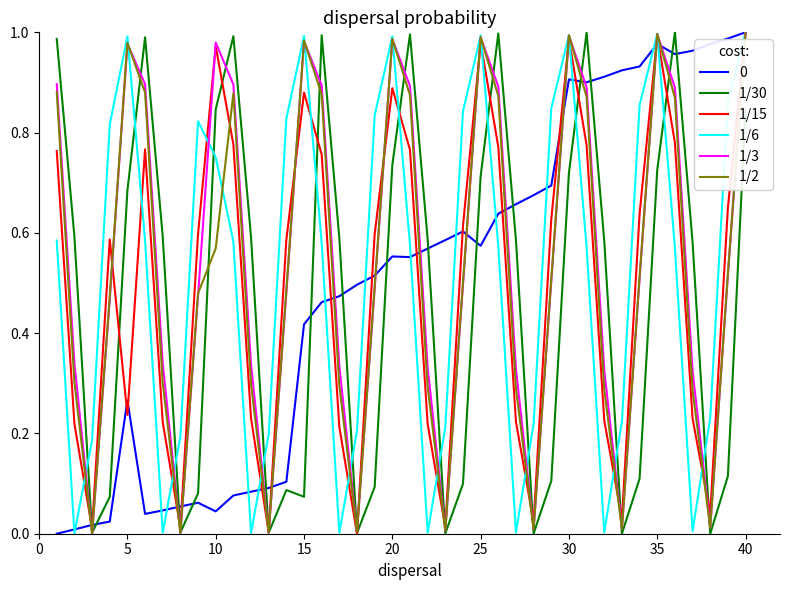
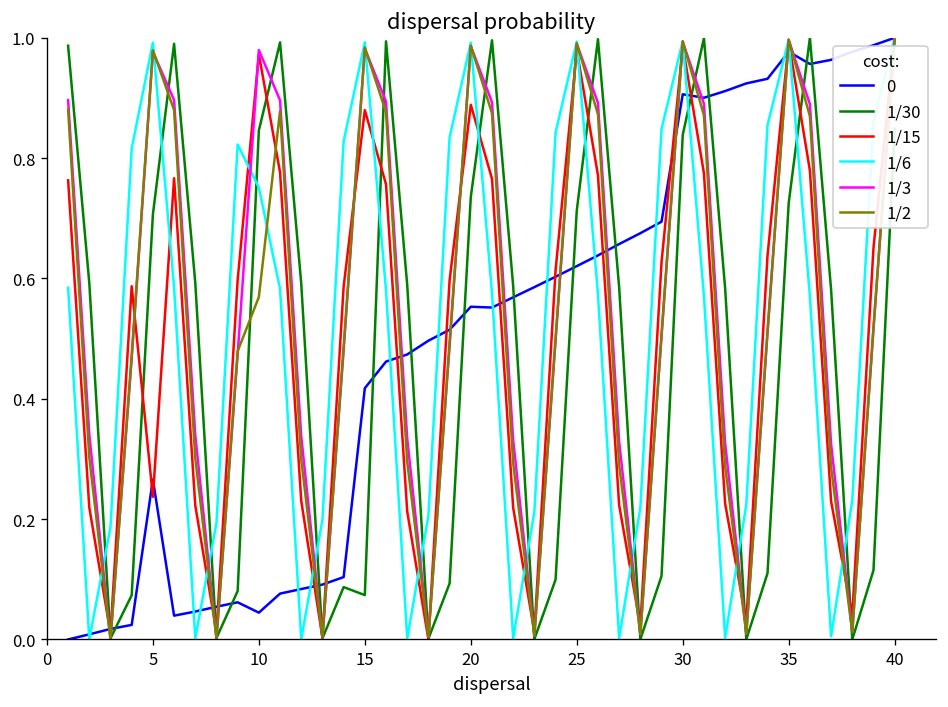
1/30, 5: 0.68 -> 0.71
0, 25: 0.57 -> 0.62
1/30, 30: 0.72 -> 0.84
